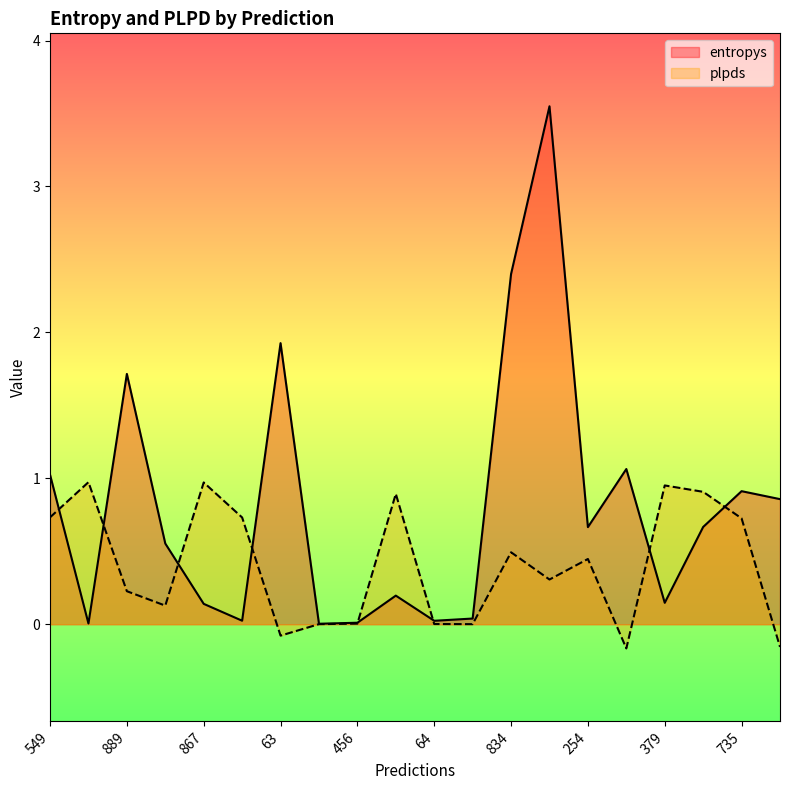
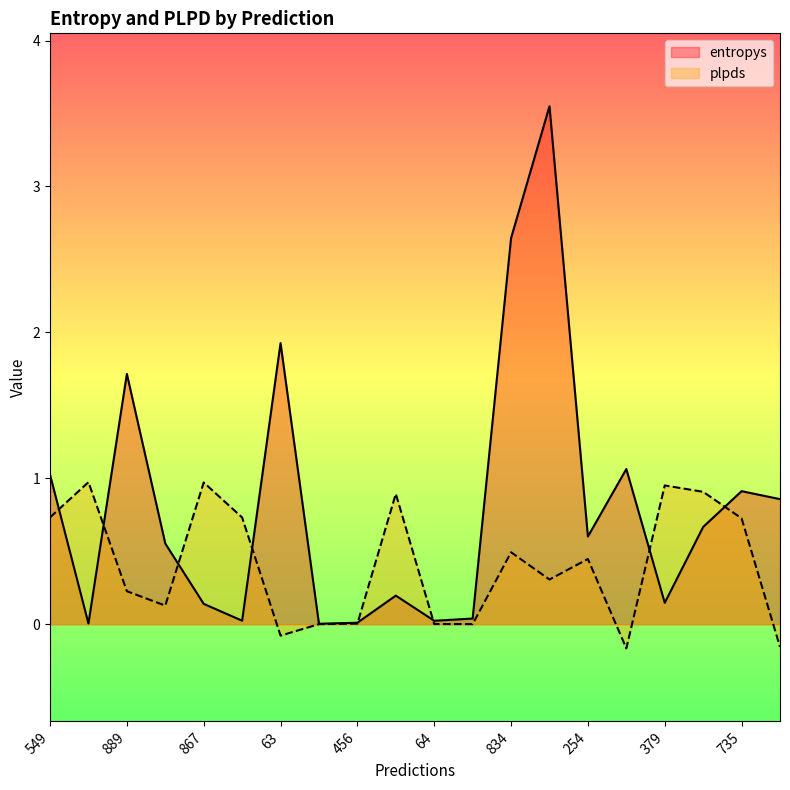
entropys, 834: 2.40 -> 2.65
entropys, 254: 0.67 -> 0.60
